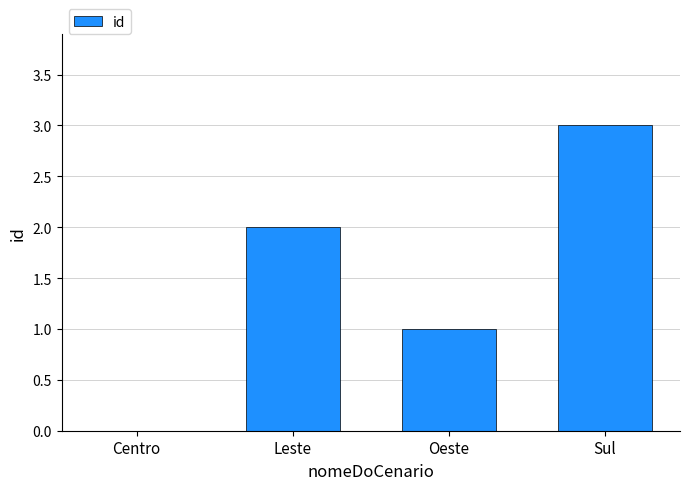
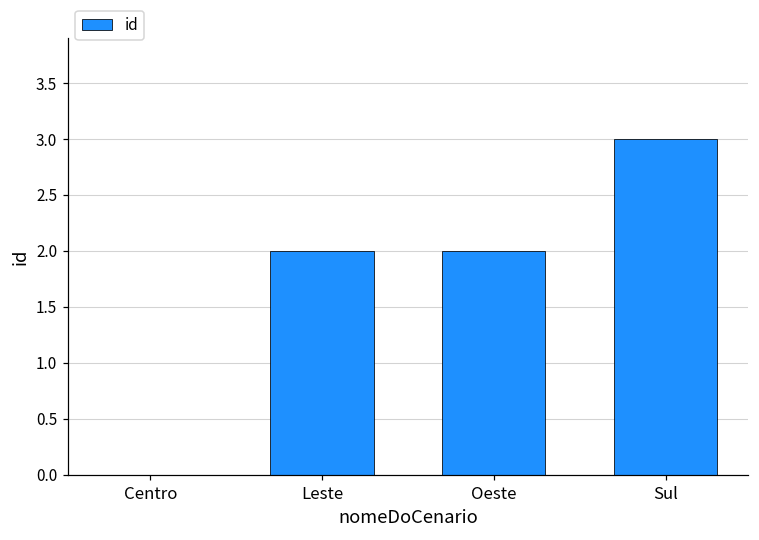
Oeste: 1 -> 2
